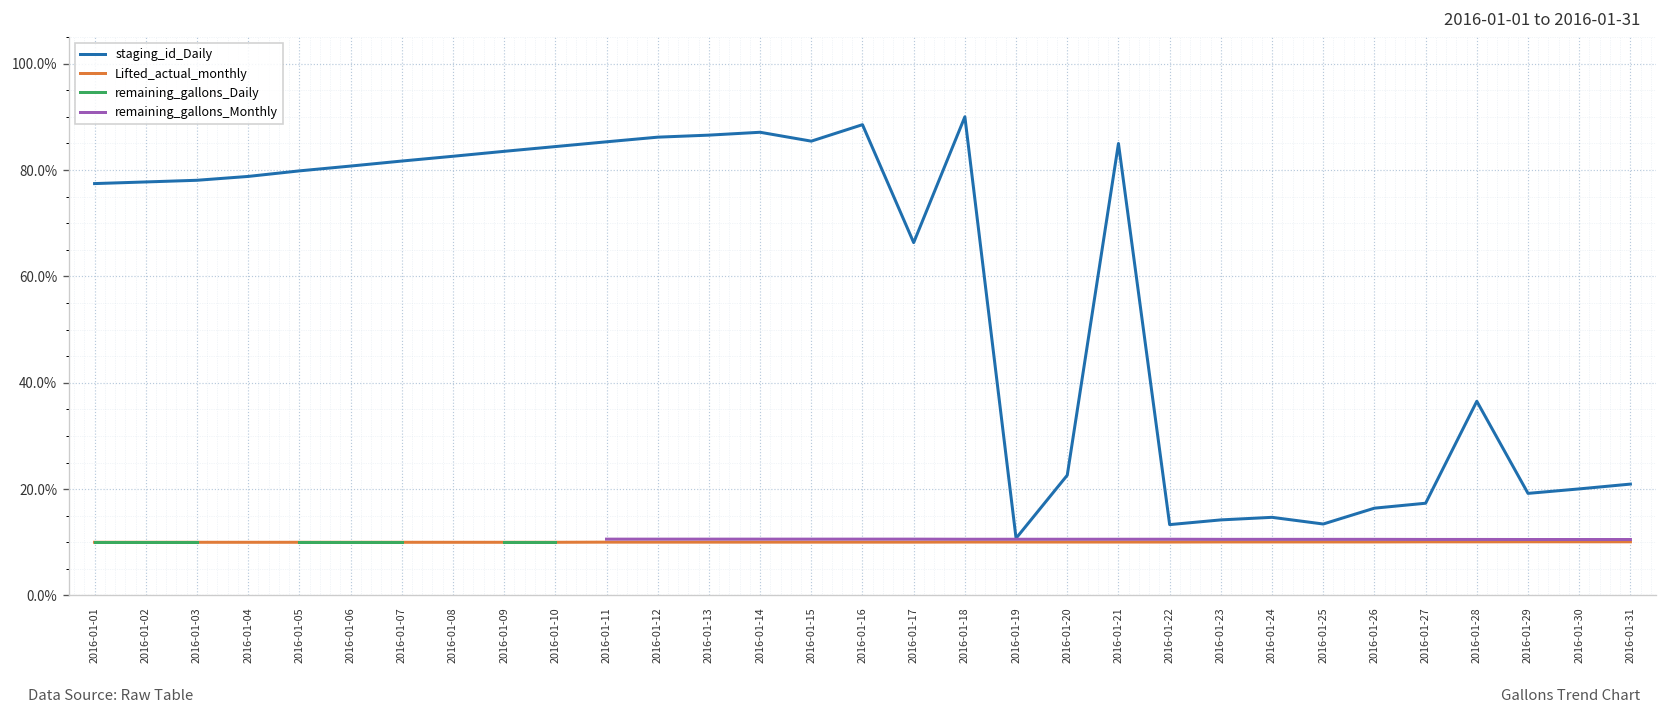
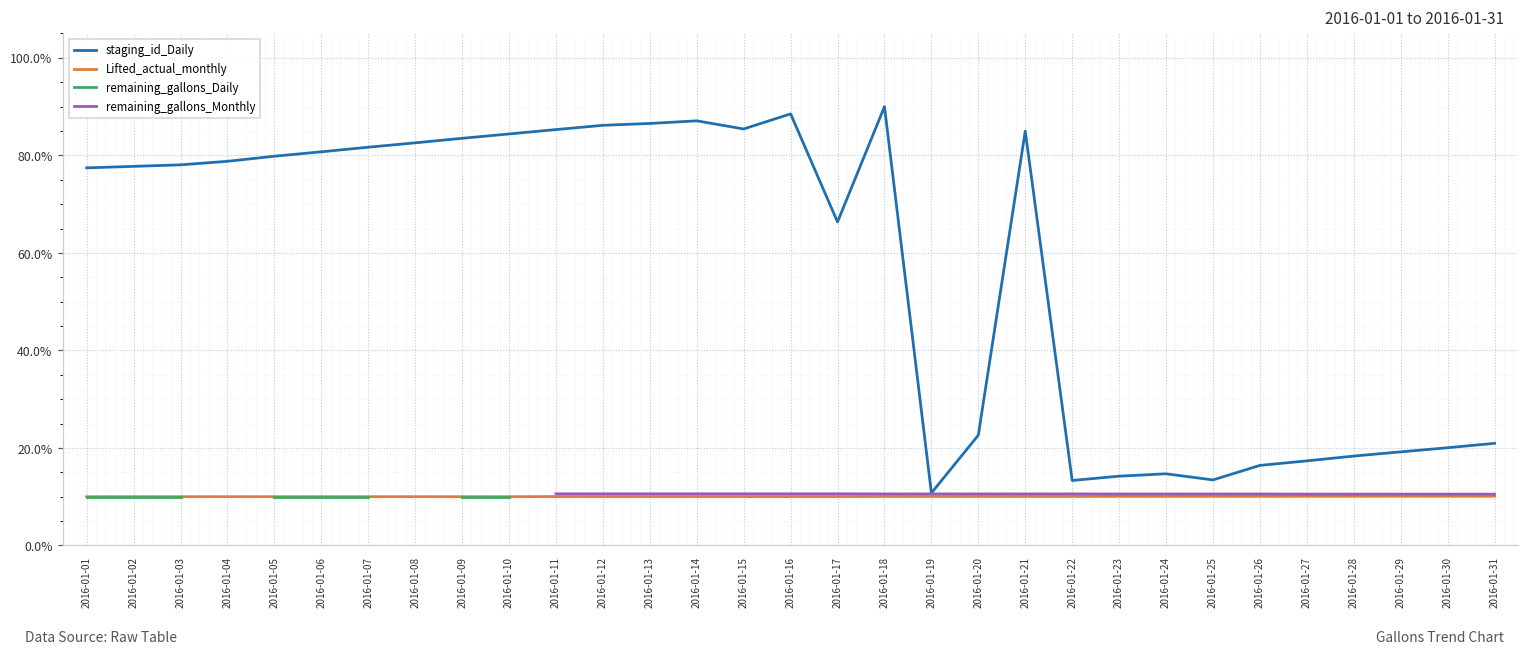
staging_id_Daily, 2016-01-28: 37% -> 18%
